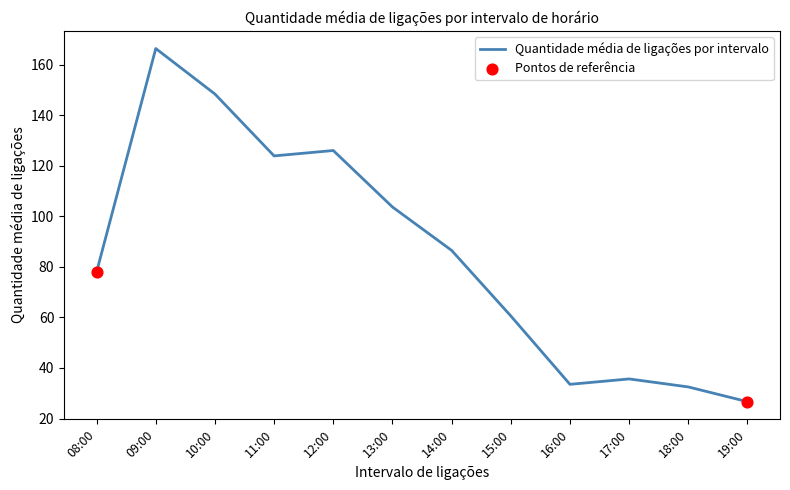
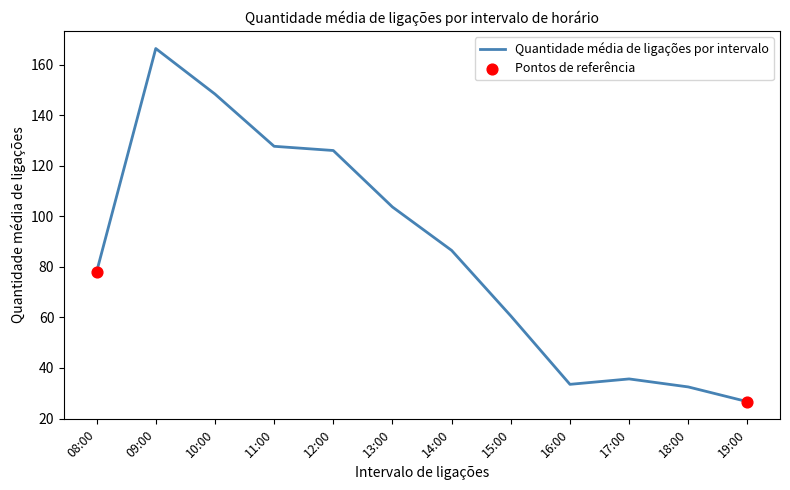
Quantidade média de ligações por intervalo, 11:00: 124 -> 128
